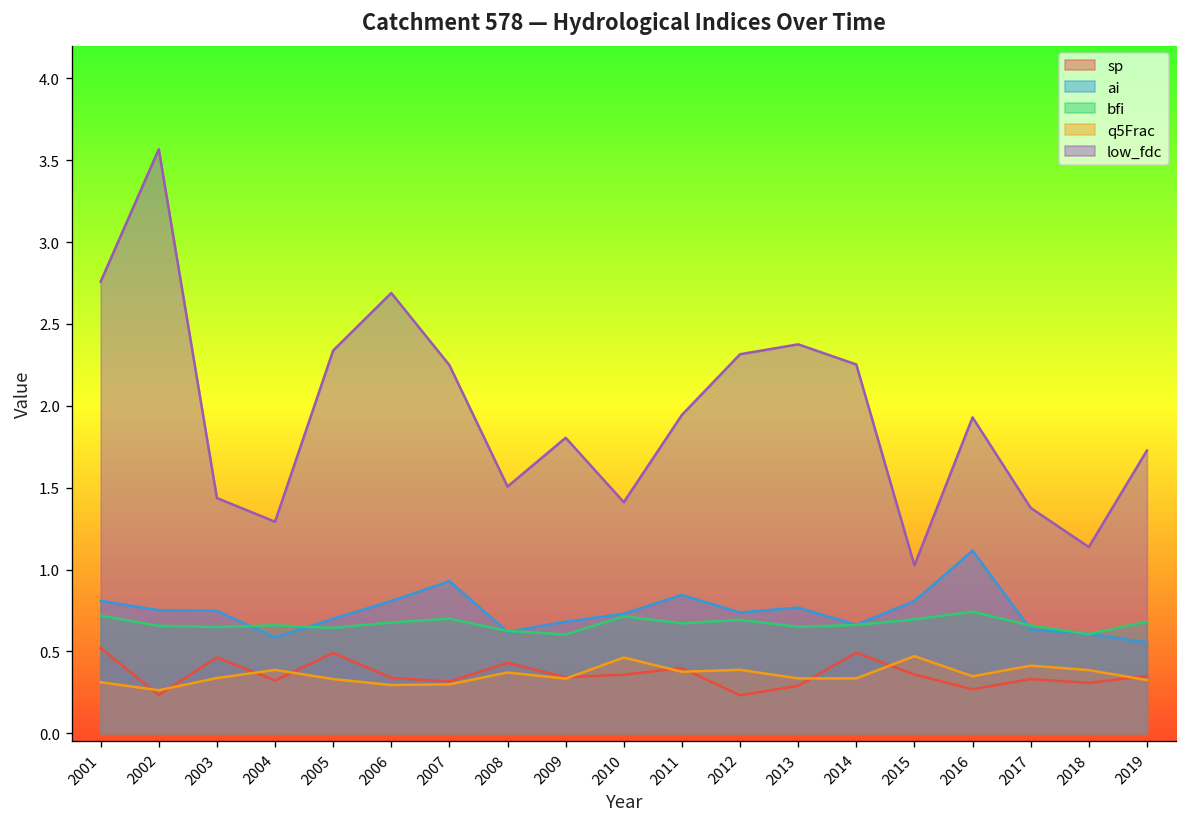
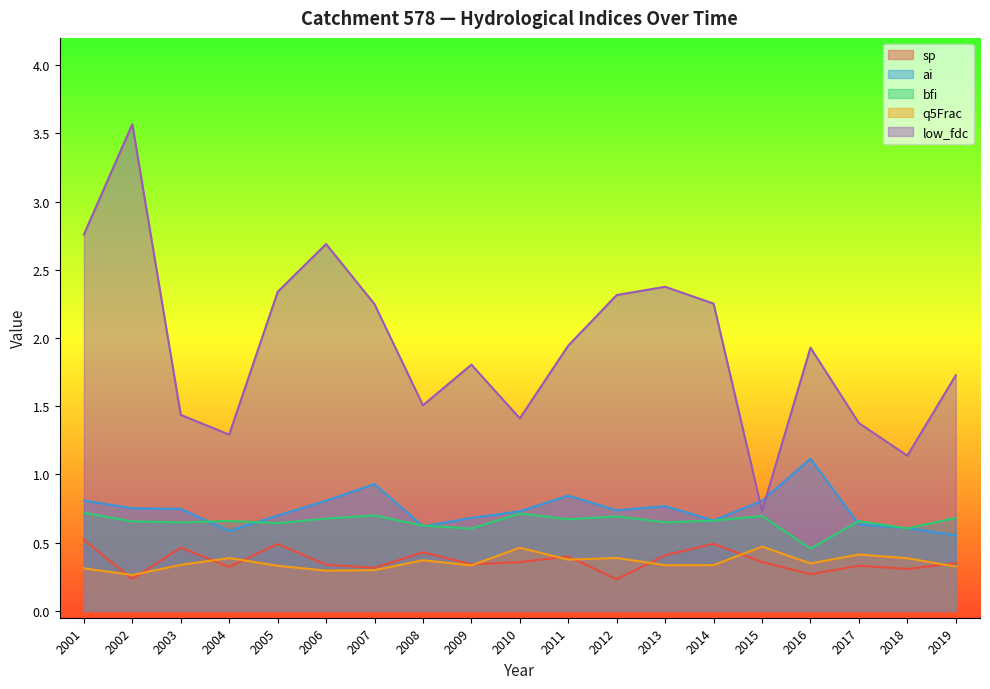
sp, 2013: 0.29 -> 0.41
low_fdc, 2015: 1.03 -> 0.73
bfi, 2016: 0.74 -> 0.46
